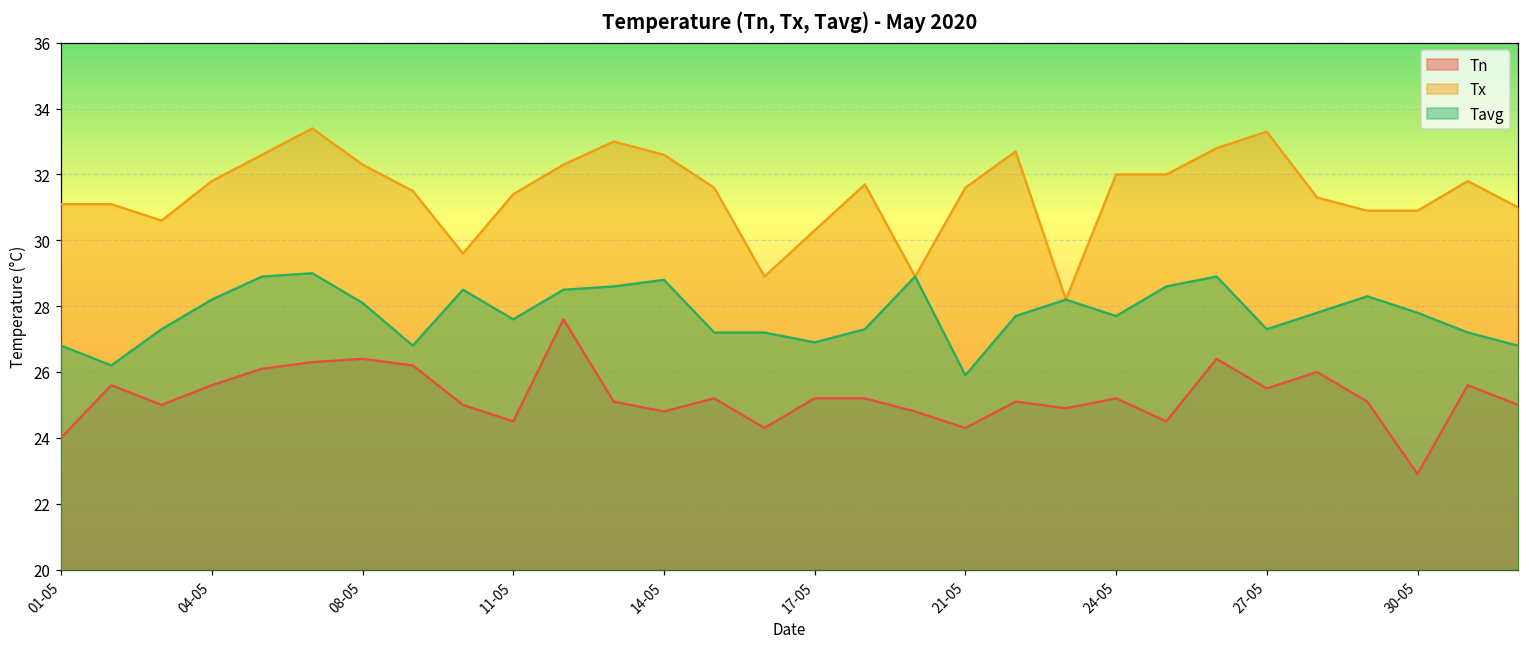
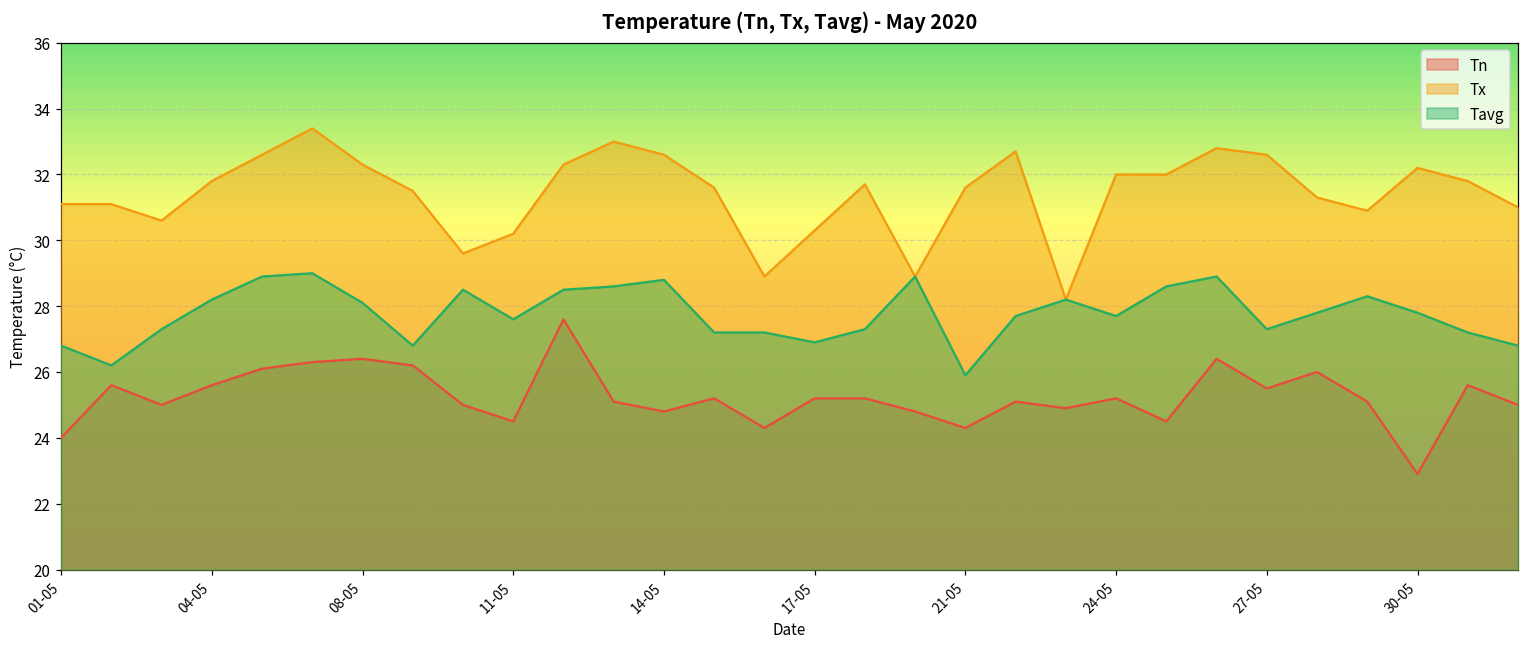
Tx, 11-05: 31.4 -> 30.2
Tx, 27-05: 33.3 -> 32.6
Tx, 30-05: 30.9 -> 32.2
